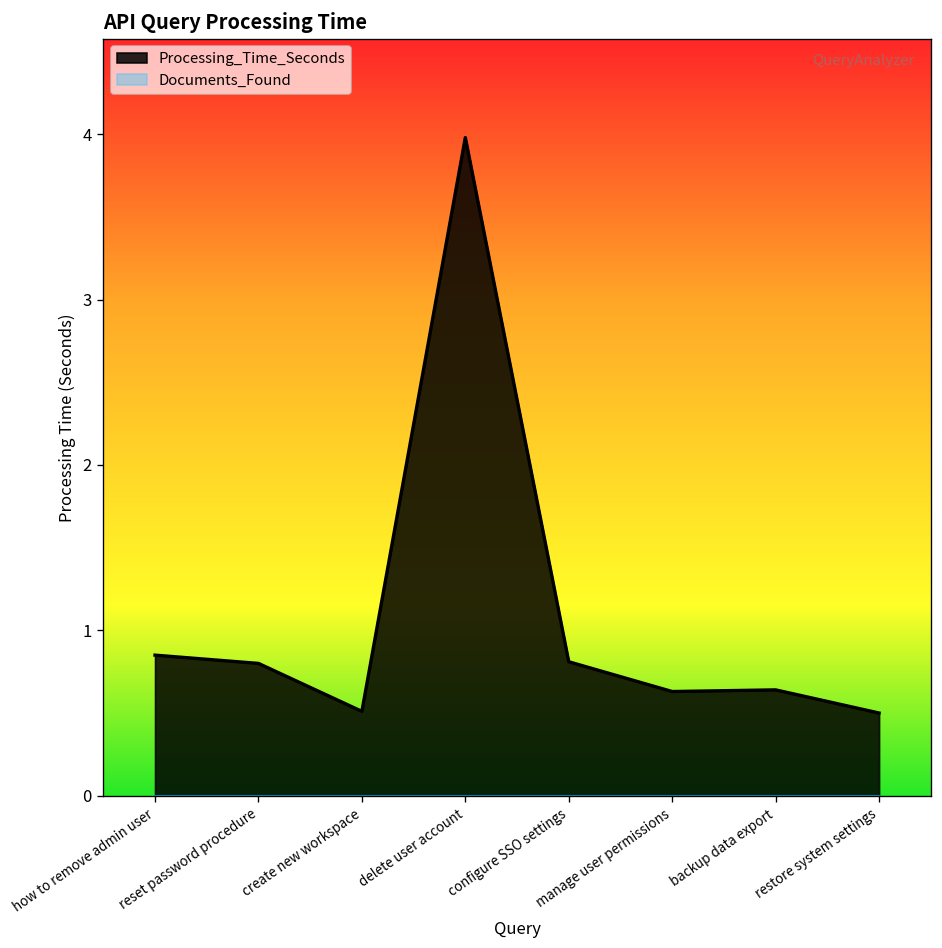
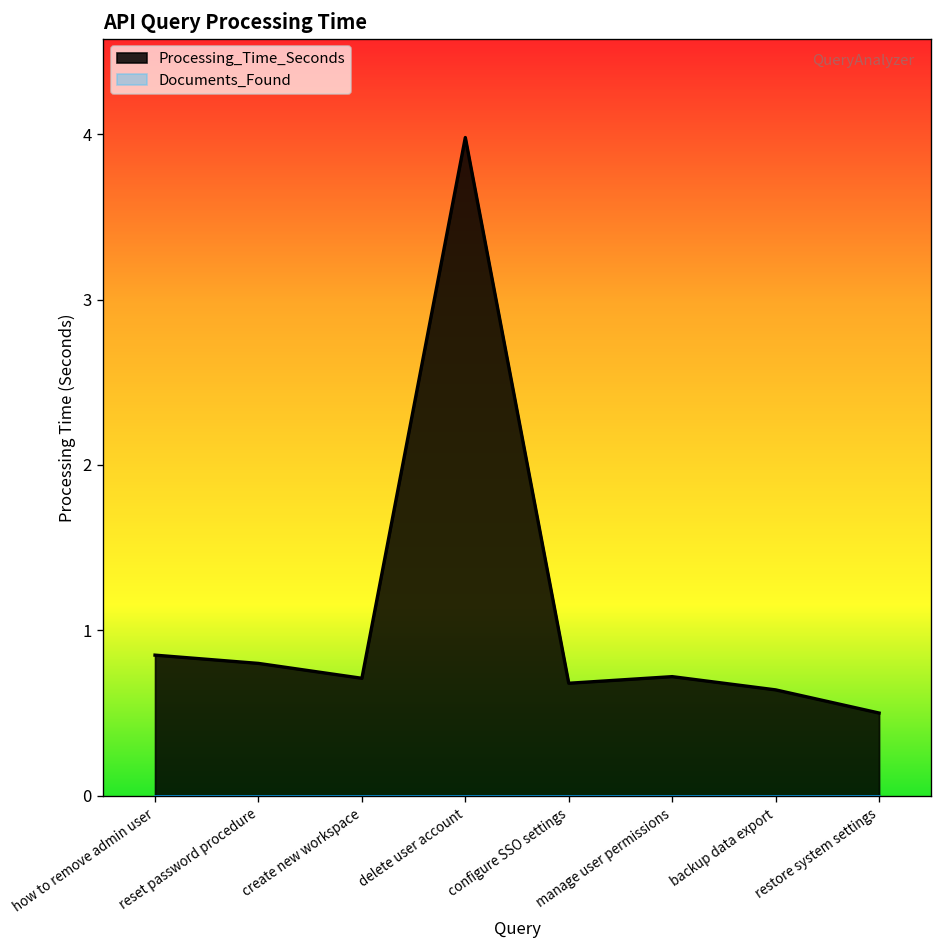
Processing_Time_Seconds, create new workspace: 0.51 -> 0.71
Processing_Time_Seconds, configure SSO settings: 0.81 -> 0.68
Processing_Time_Seconds, manage user permissions: 0.63 -> 0.72
